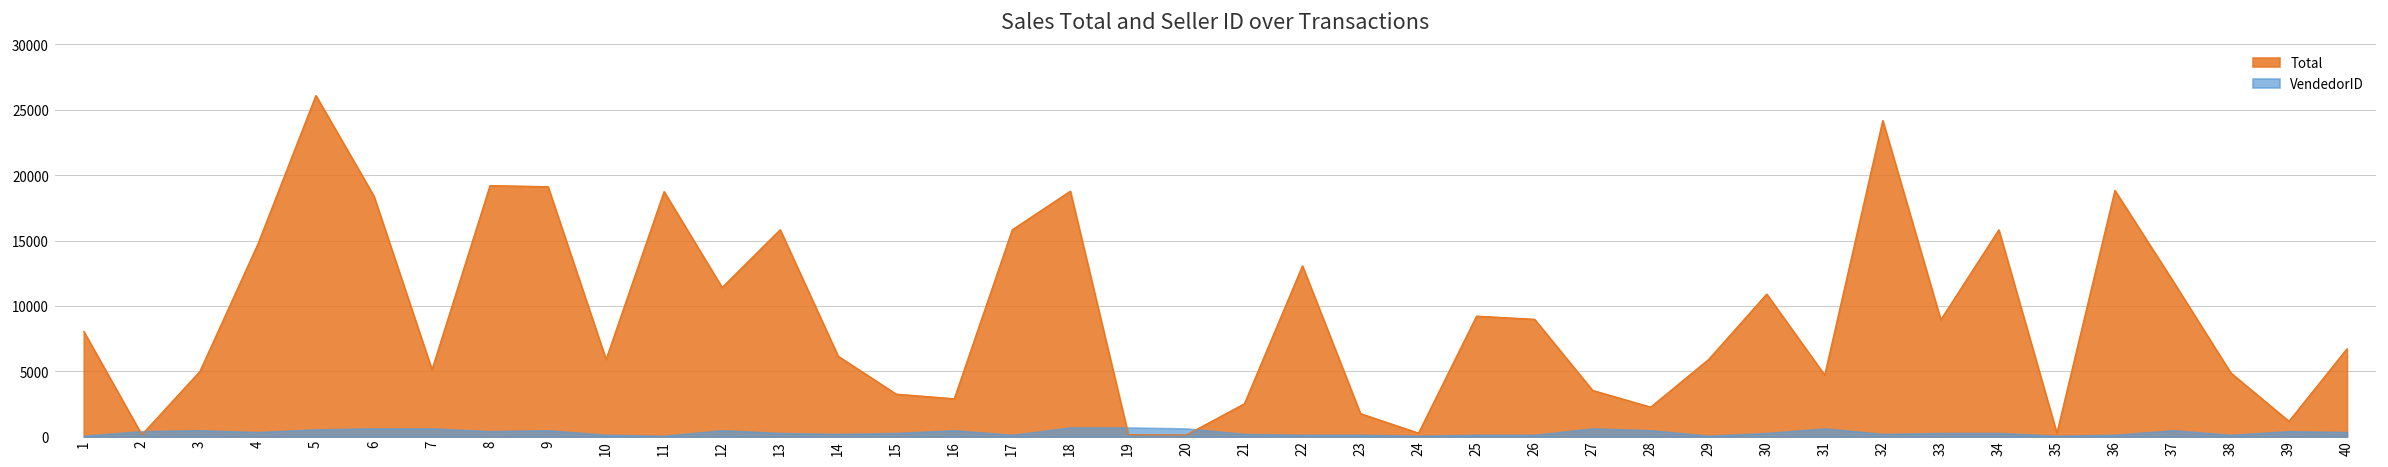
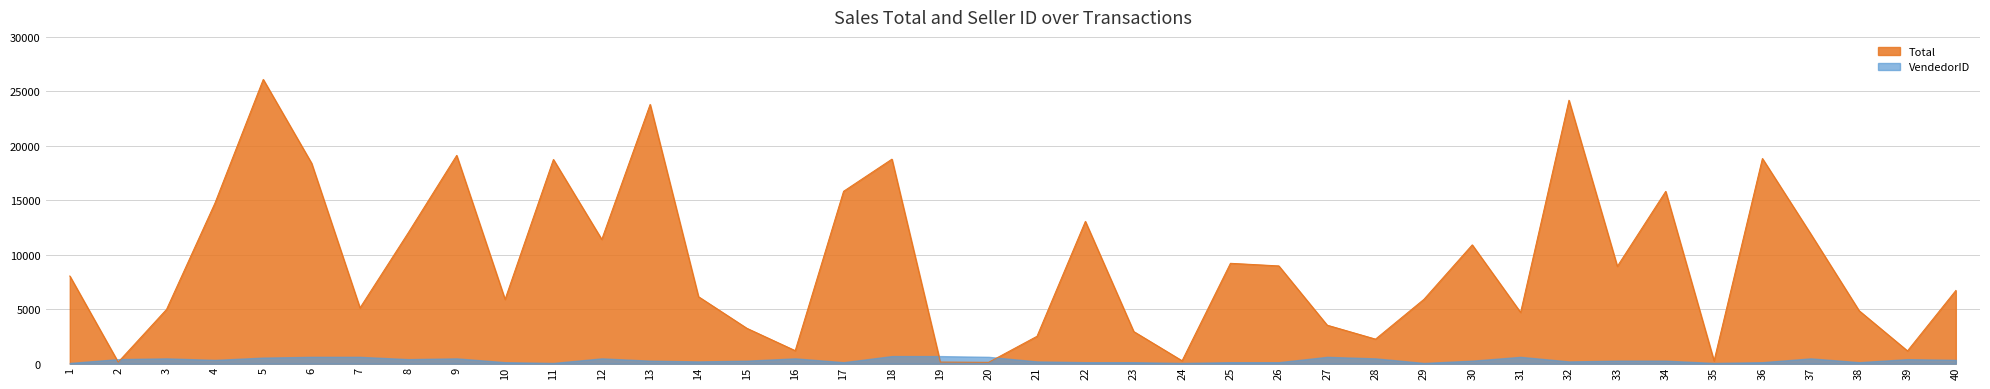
Total, 8: 19200 -> 12000
Total, 13: 15800 -> 23800
Total, 16: 2900 -> 1200
Total, 23: 1800 -> 3000
